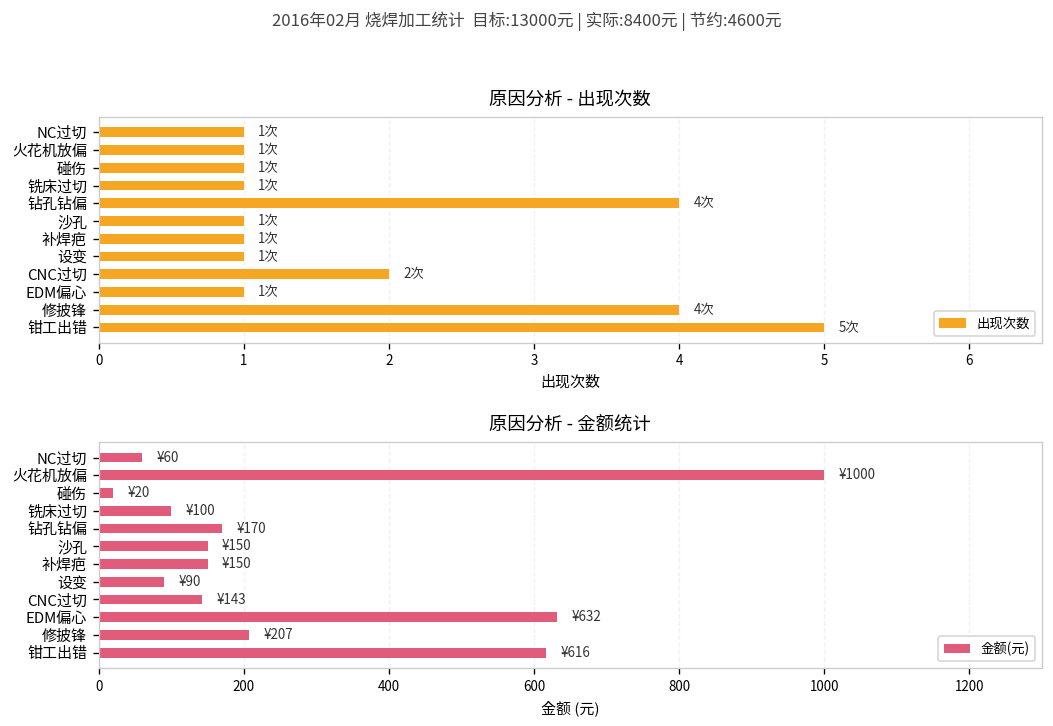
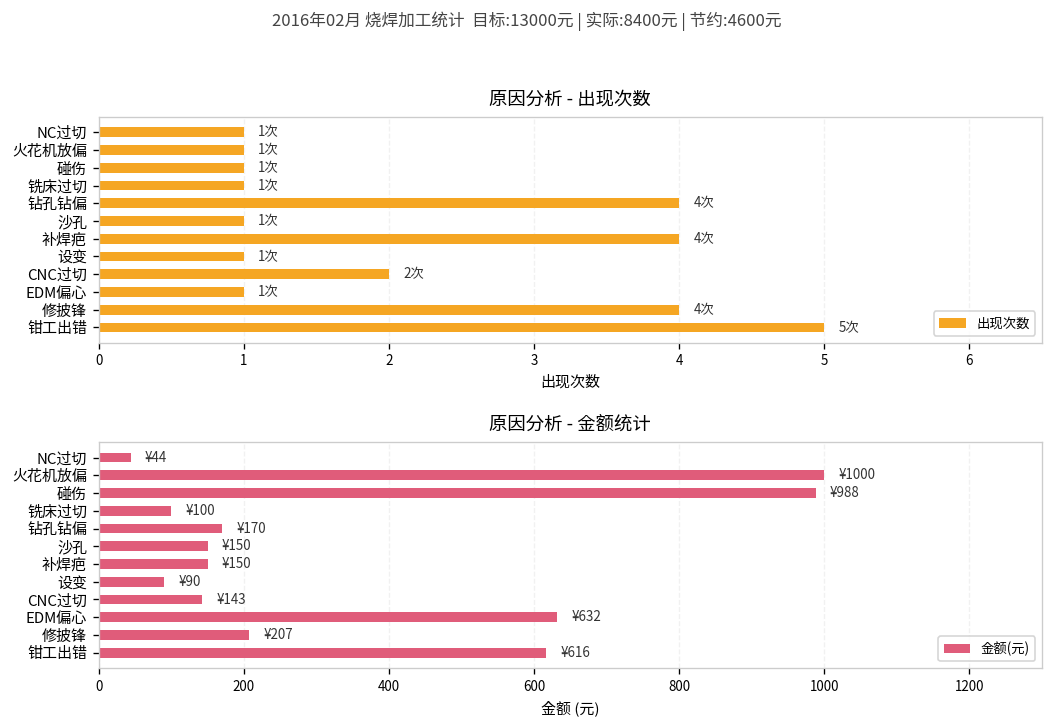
原因分析 - 出现次数, 补焊疤: 1次 -> 4次
原因分析 - 金额统计, NC过切: ¥60 -> ¥44
原因分析 - 金额统计, 碰伤: ¥20 -> ¥988
